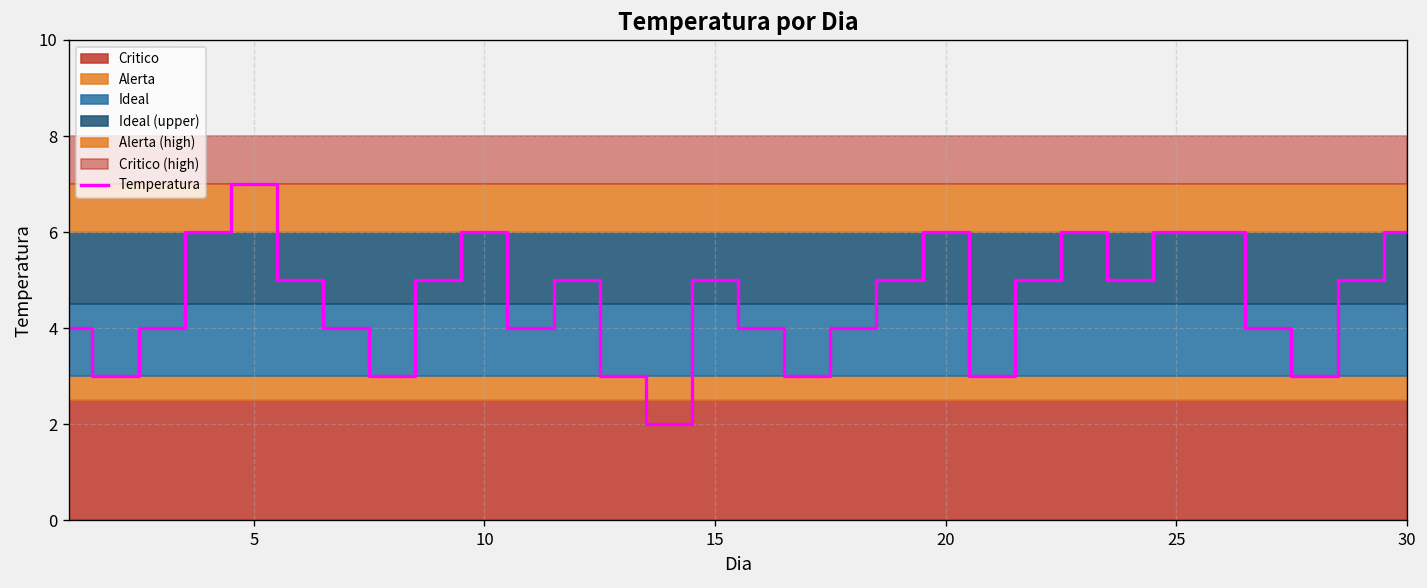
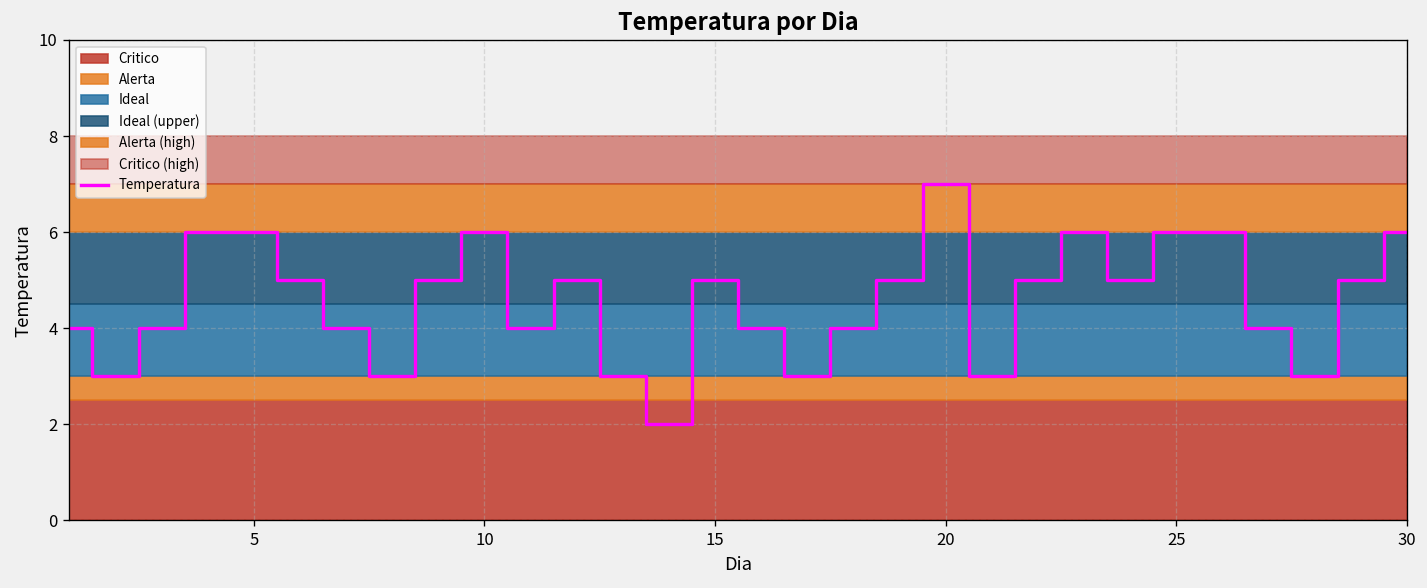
Temperatura, 5: 7 -> 6
Temperatura, 20: 6 -> 7
